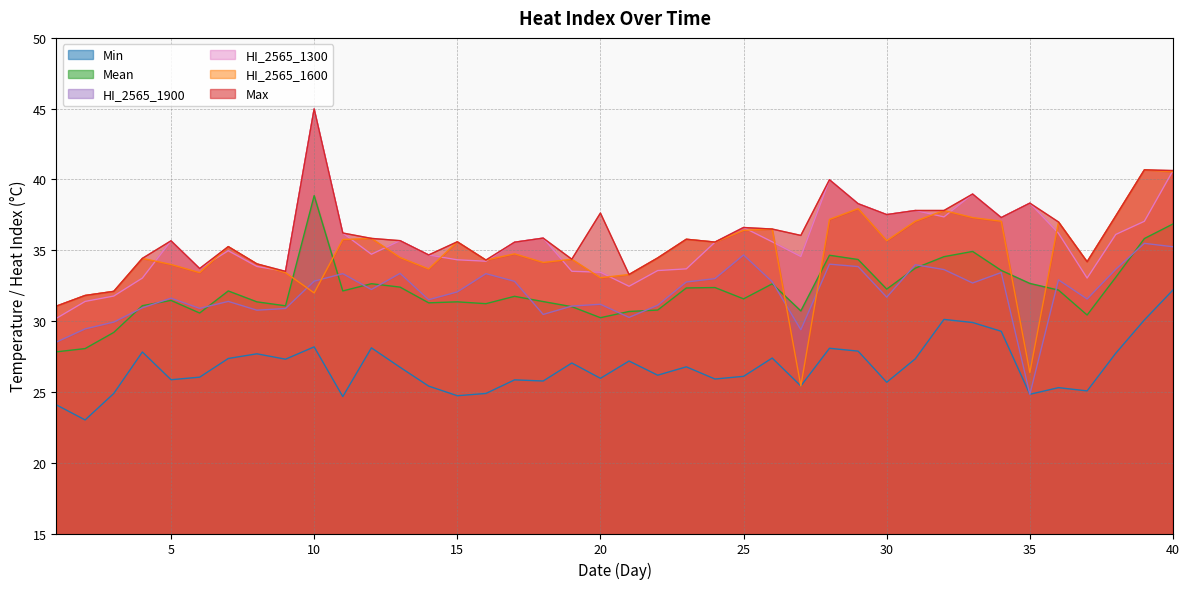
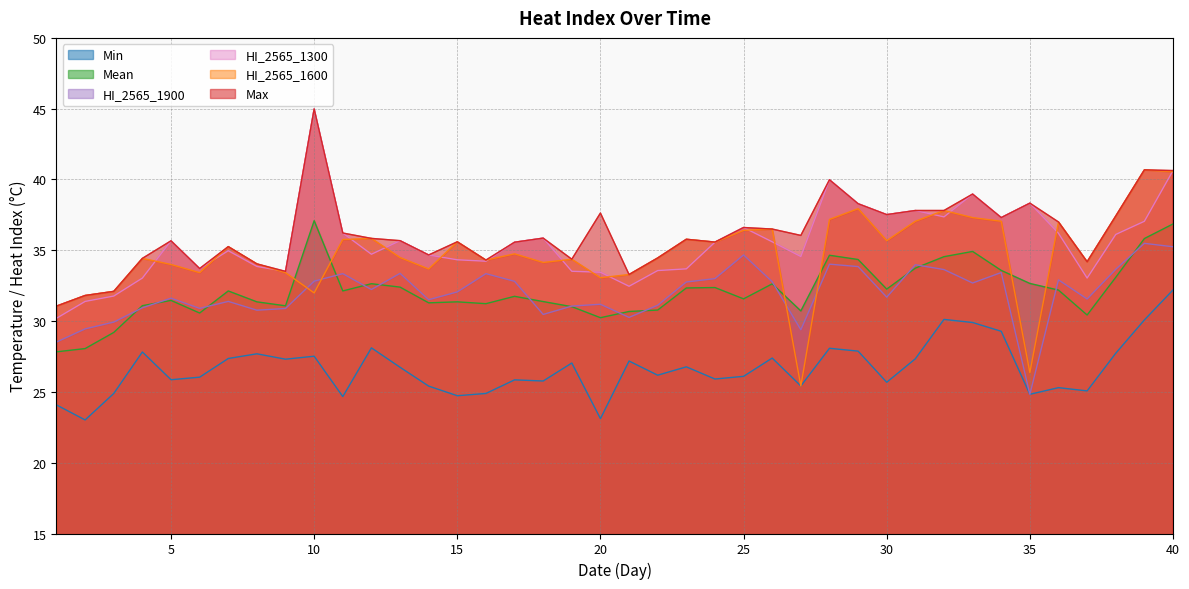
Min, 10: 28.2 -> 27.5
Mean, 10: 38.9 -> 37.1
Min, 20: 26.0 -> 23.1
